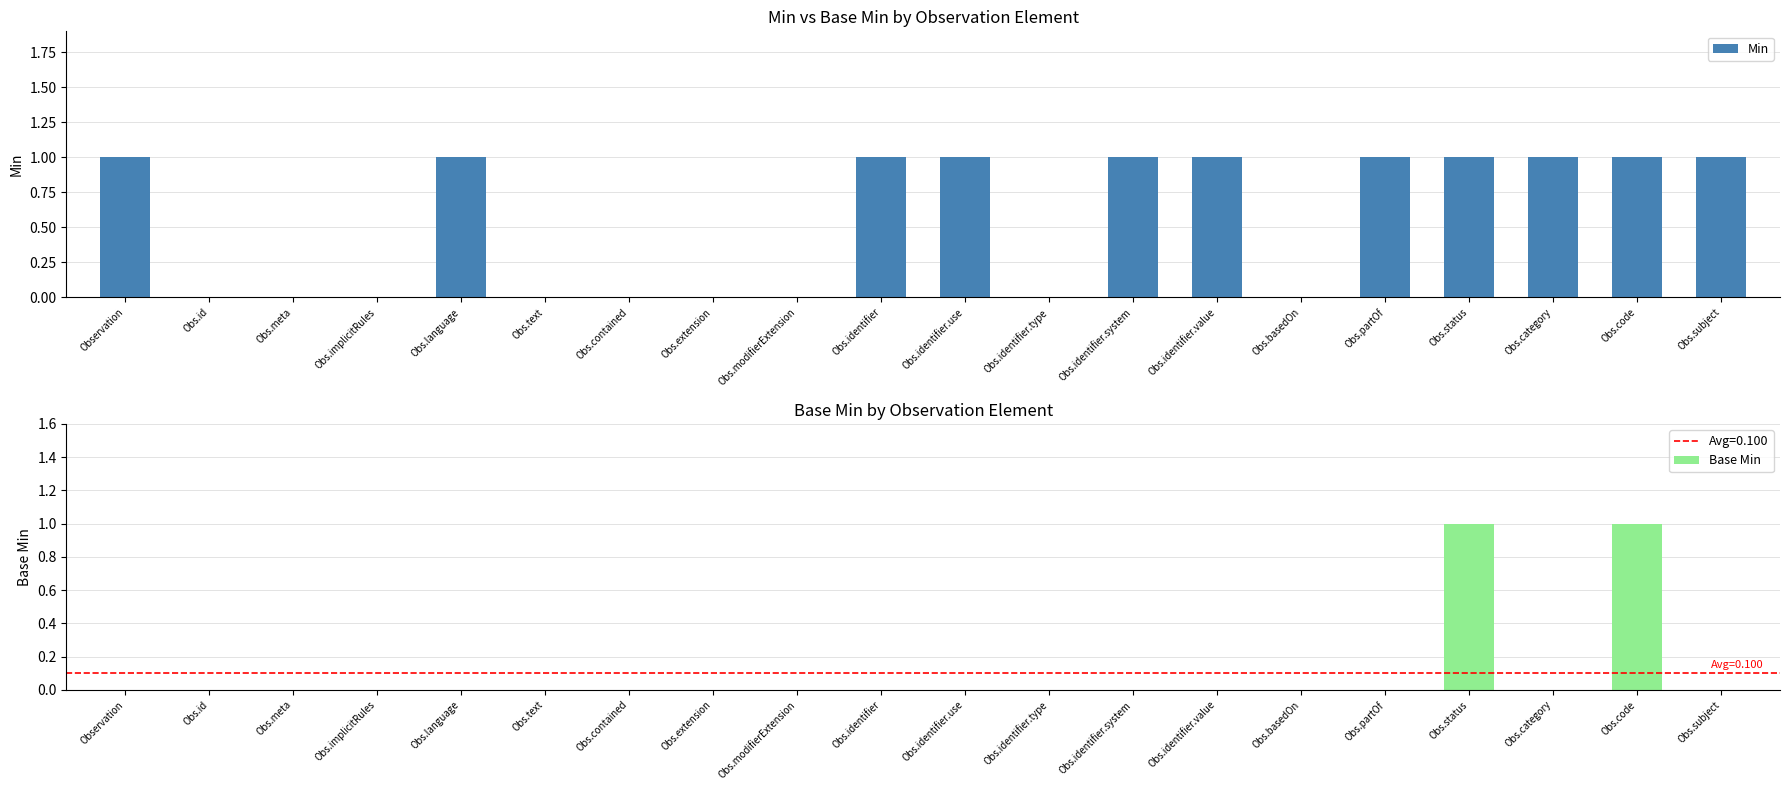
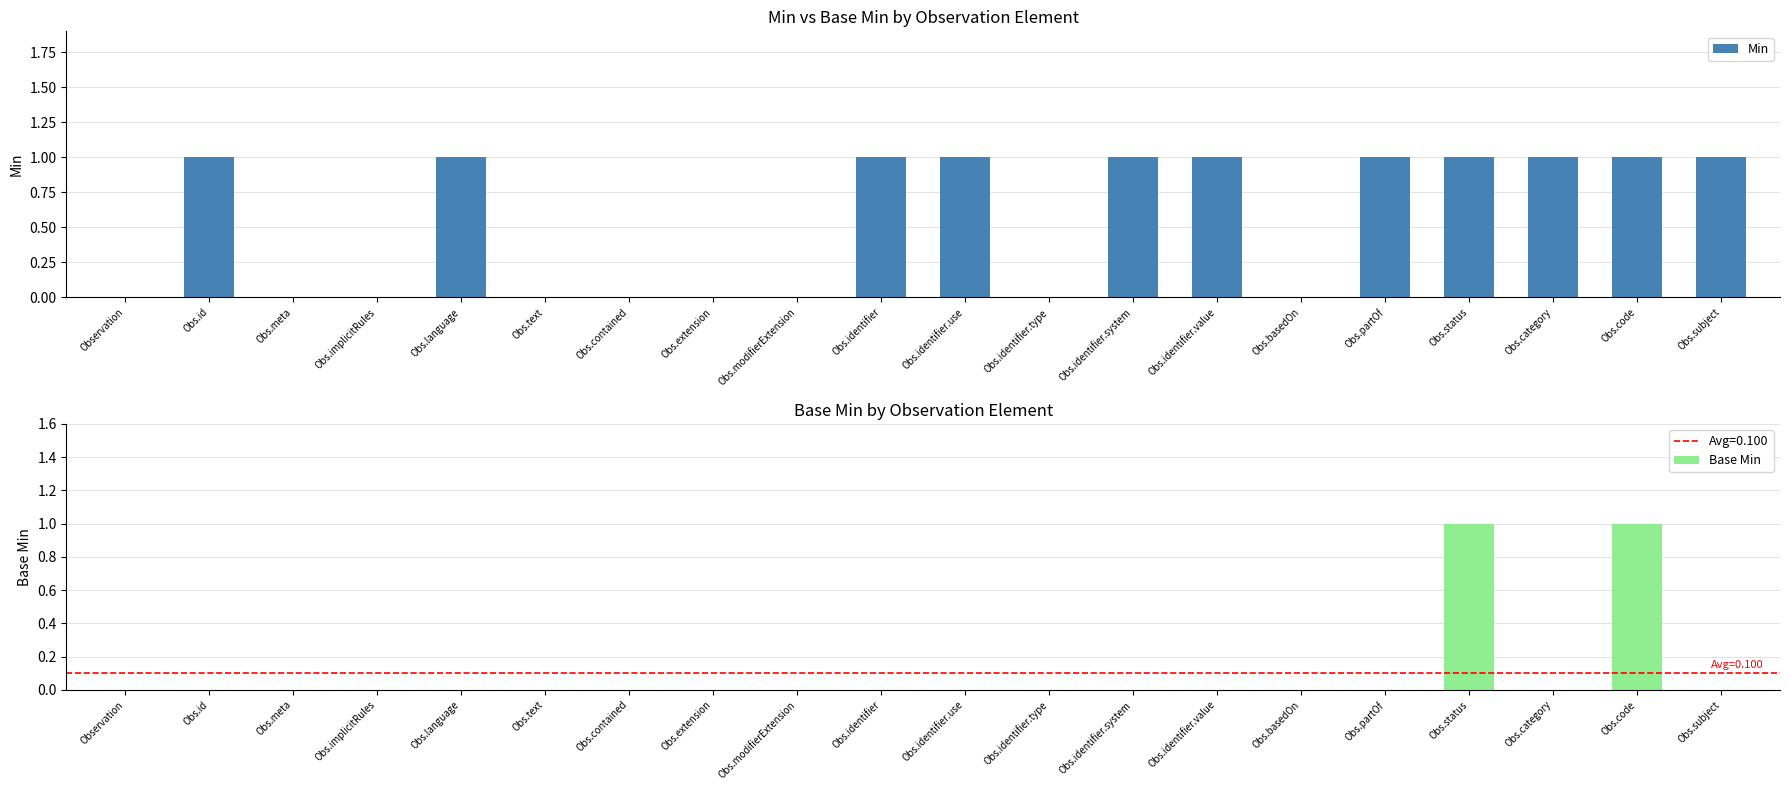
Min vs Base Min by Observation Element, Observation: 1 -> 0
Min vs Base Min by Observation Element, Obs.id: 0 -> 1
